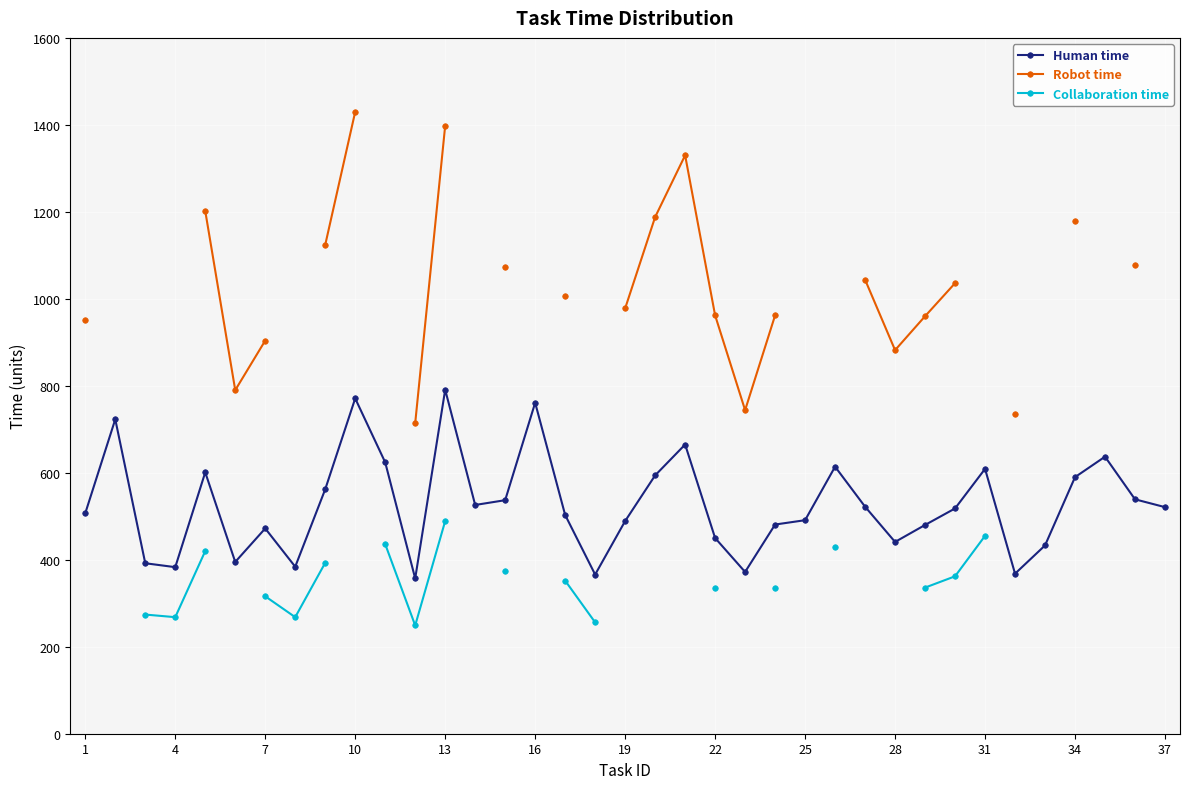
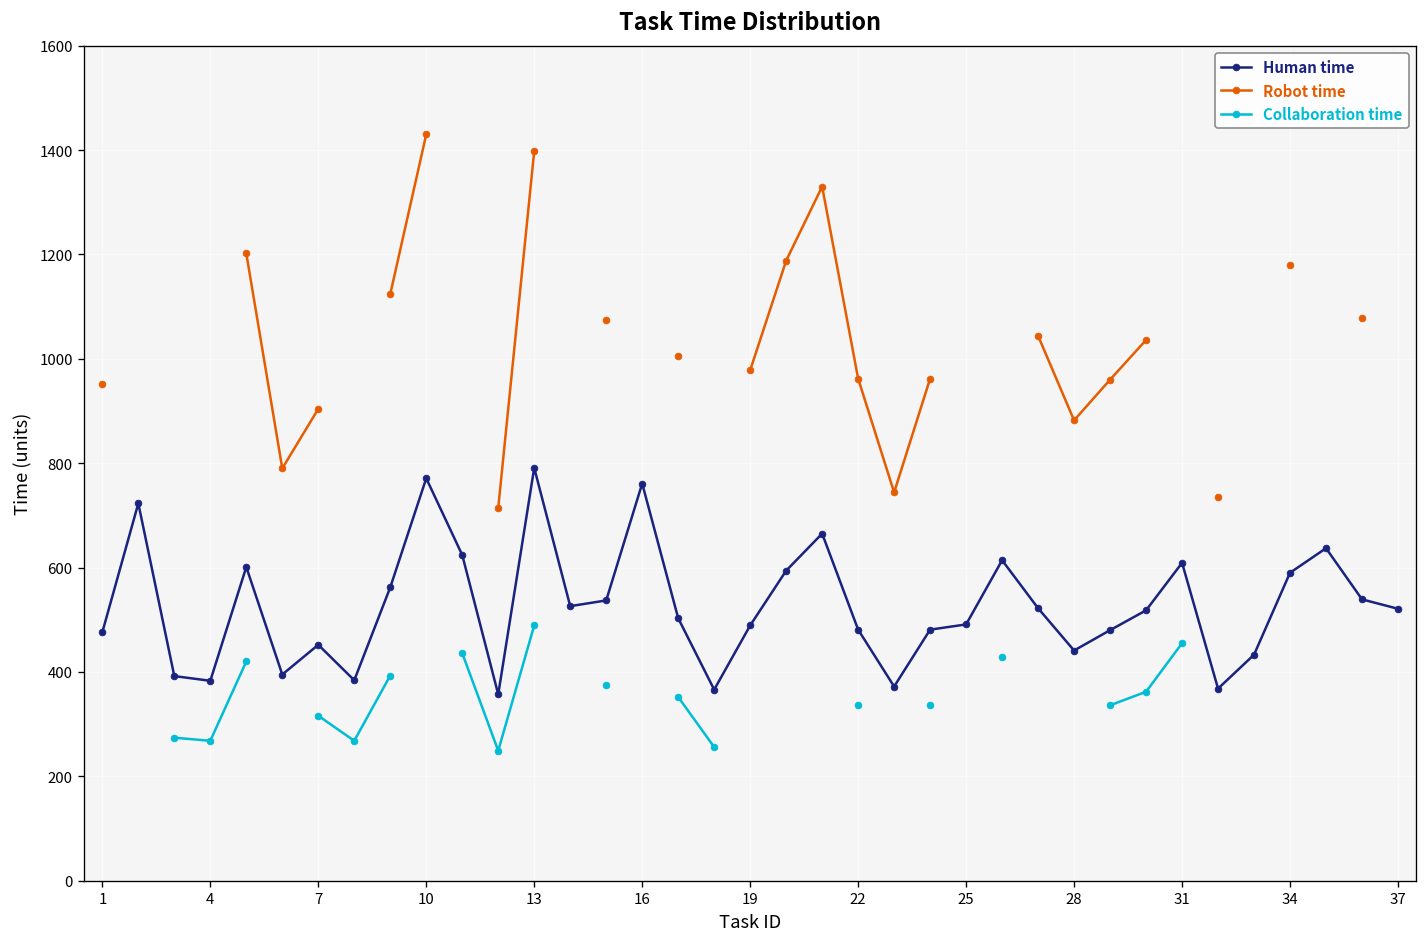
Human time, 1: 510 -> 480
Human time, 7: 470 -> 450
Human time, 22: 450 -> 480
